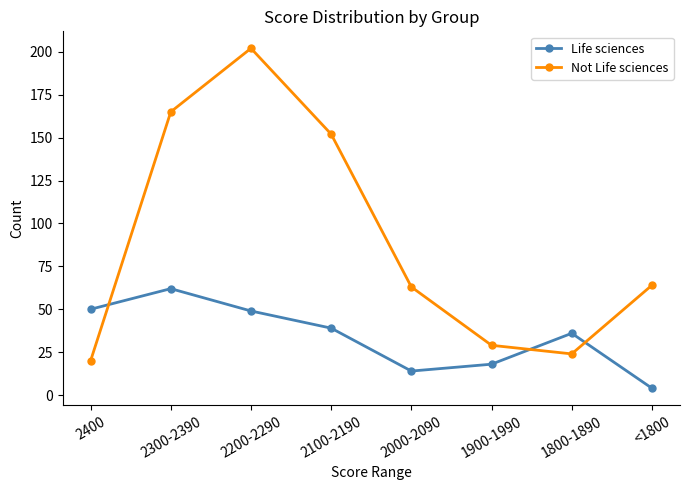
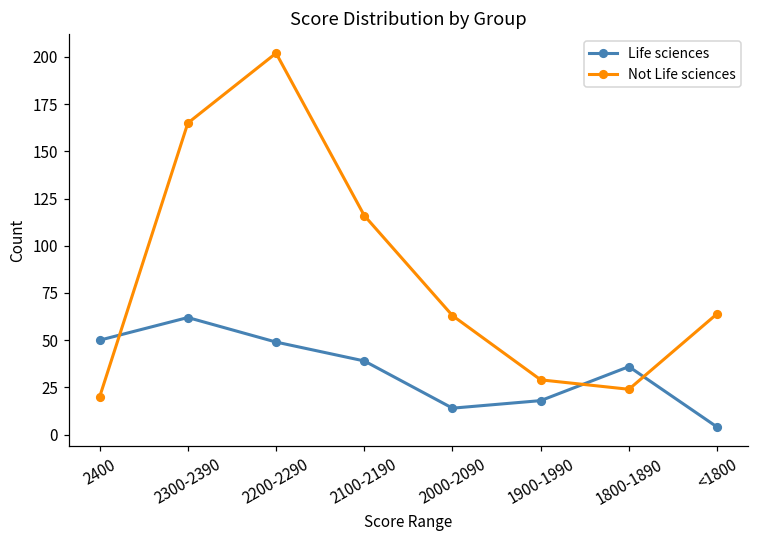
Not Life sciences, 2100-2190: 152 -> 116
